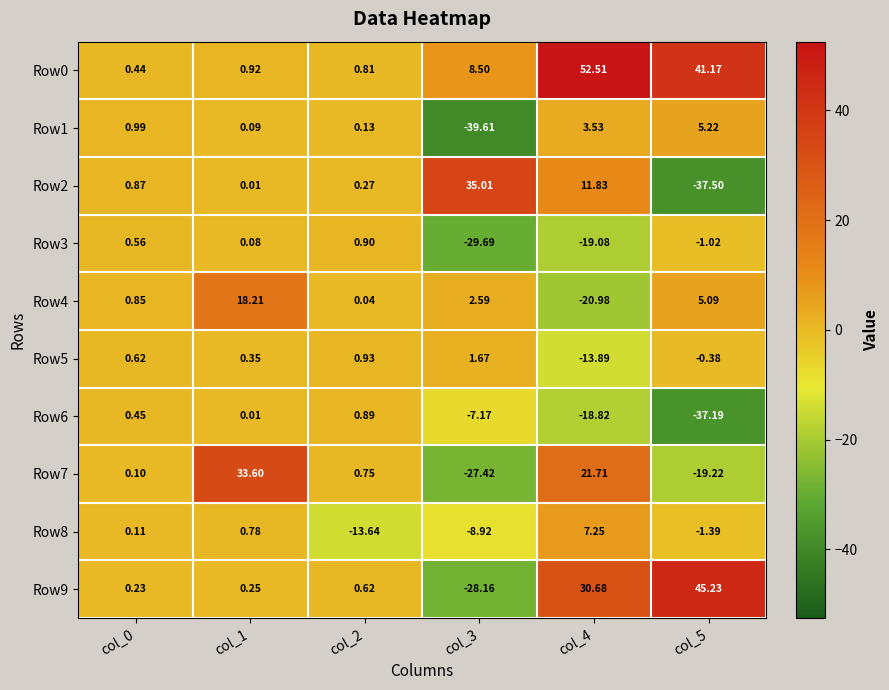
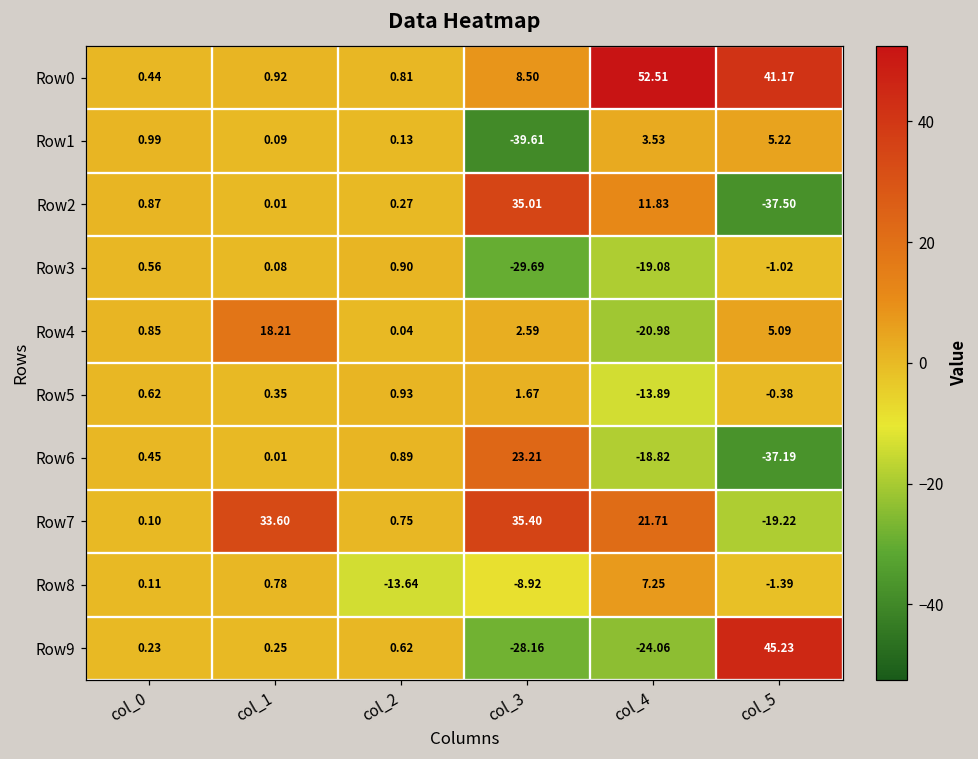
Row6, col_3: -7.17 -> 23.21
Row7, col_3: -27.42 -> 35.40
Row9, col_4: 30.68 -> -24.06
